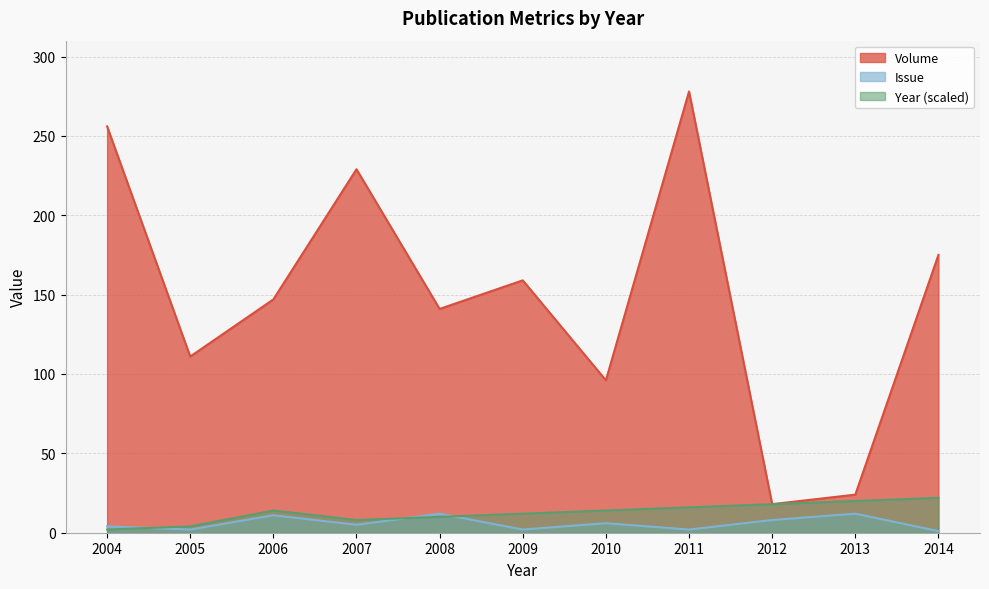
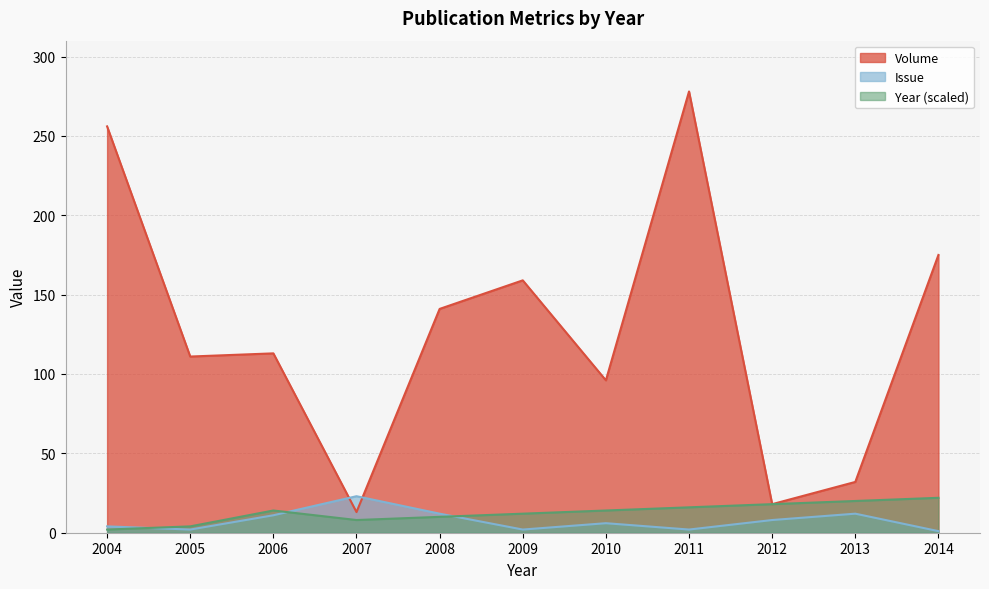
Volume, 2006: 147 -> 113
Volume, 2007: 229 -> 13
Issue, 2007: 5 -> 23
Volume, 2013: 24 -> 32
